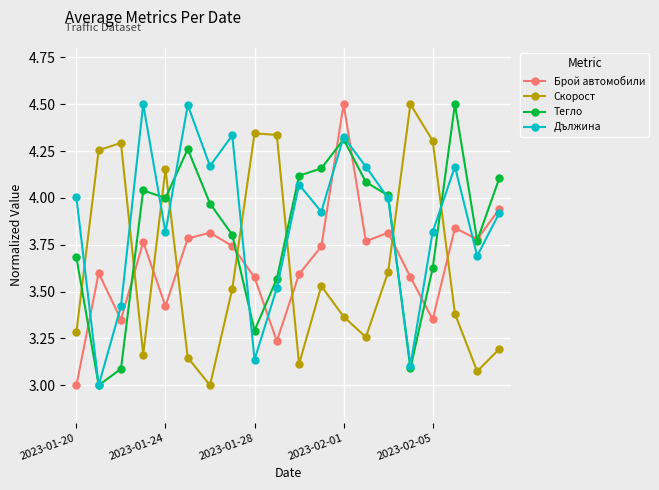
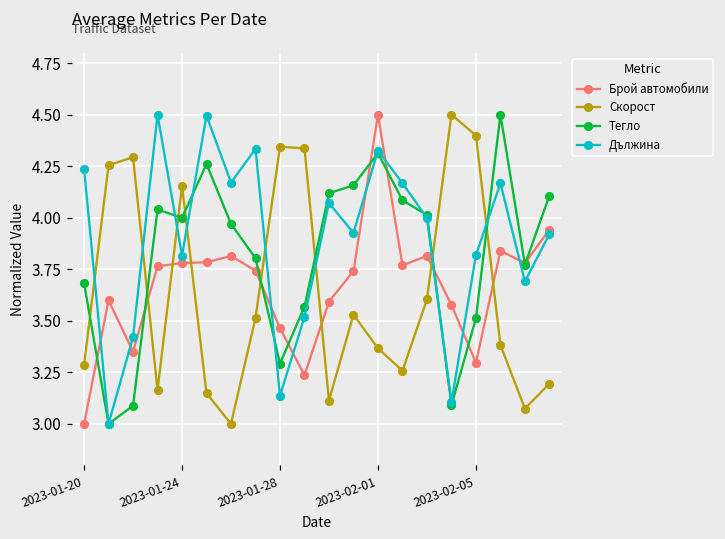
Дължина, 2023-01-20: 4.00 -> 4.24
Брой автомобили, 2023-01-24: 3.42 -> 3.78
Брой автомобили, 2023-01-28: 3.58 -> 3.46
Брой автомобили, 2023-02-05: 3.35 -> 3.30
Скорост, 2023-02-05: 4.31 -> 4.40
Тегло, 2023-02-05: 3.62 -> 3.51
